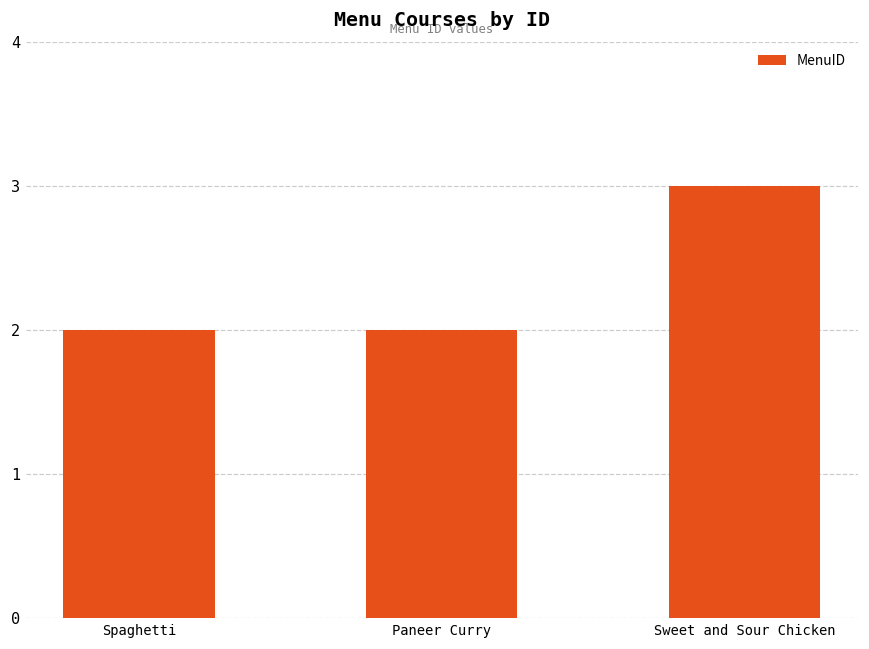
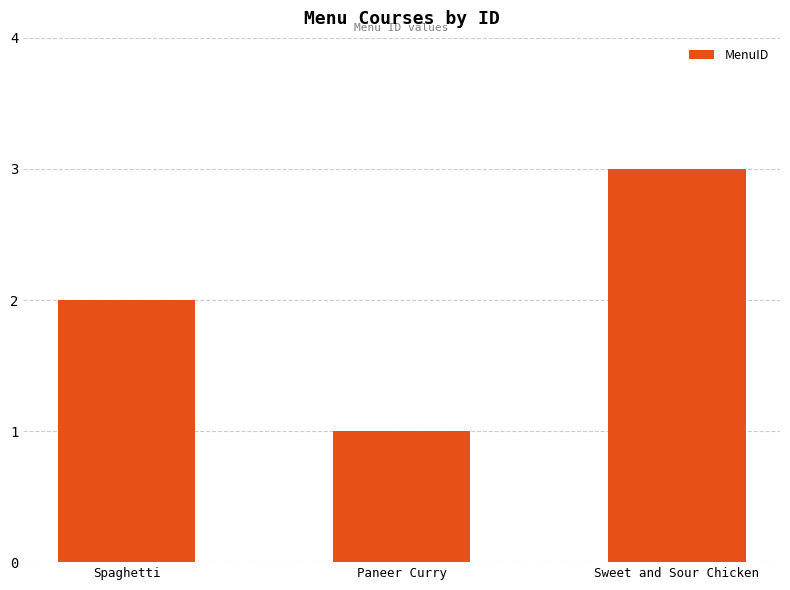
Paneer Curry: 2 -> 1
